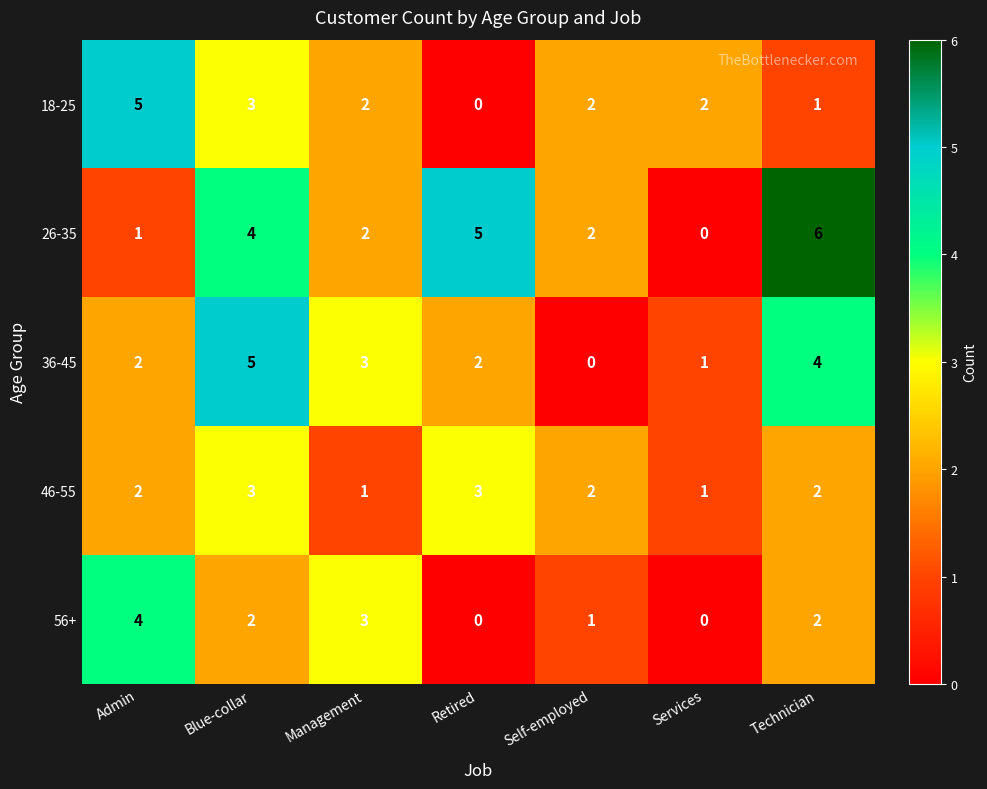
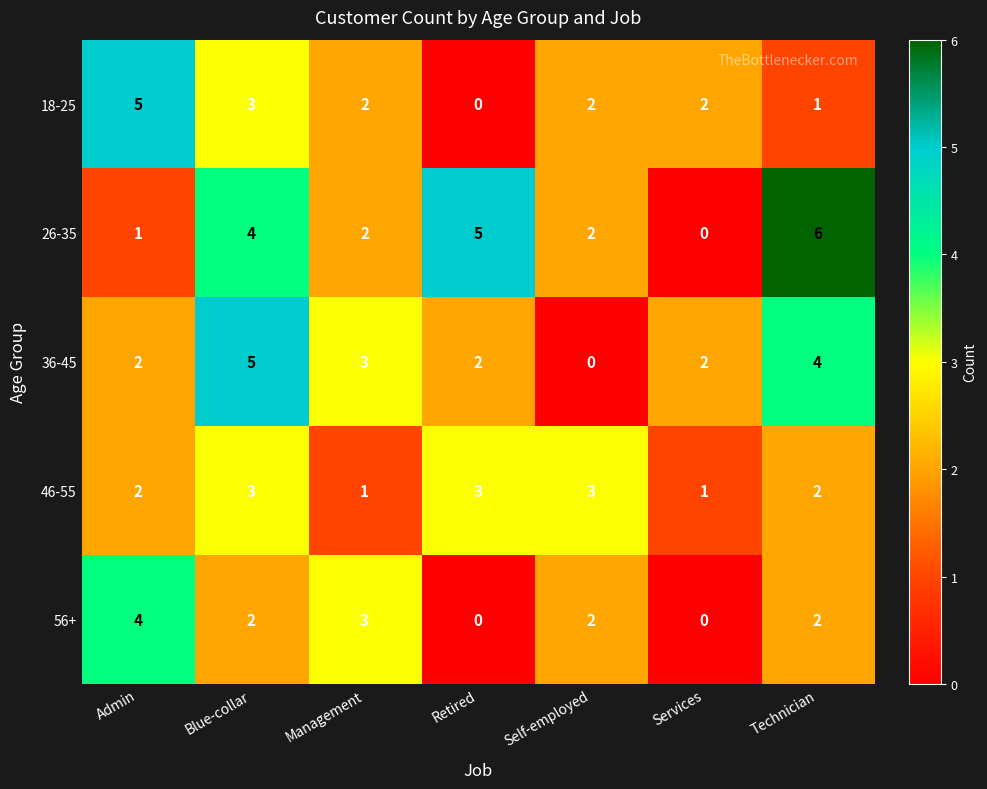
36-45, Services: 1 -> 2
46-55, Self-employed: 2 -> 3
56+, Self-employed: 1 -> 2
